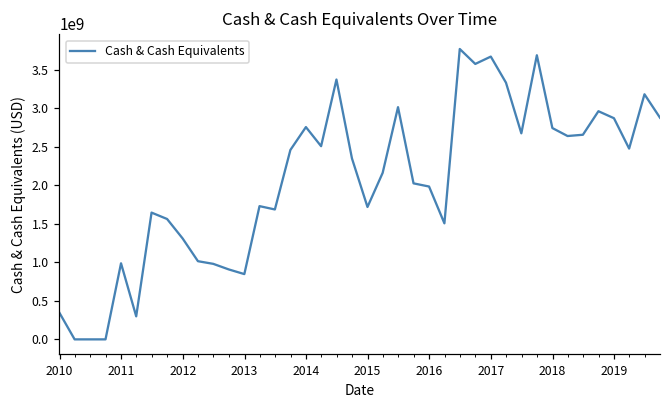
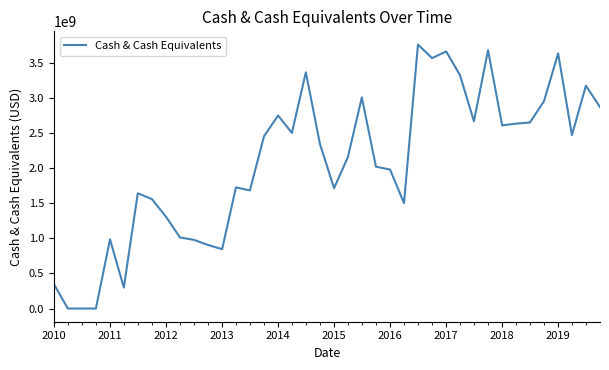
2018: 2700000000 -> 2600000000
2019: 2900000000 -> 3600000000
